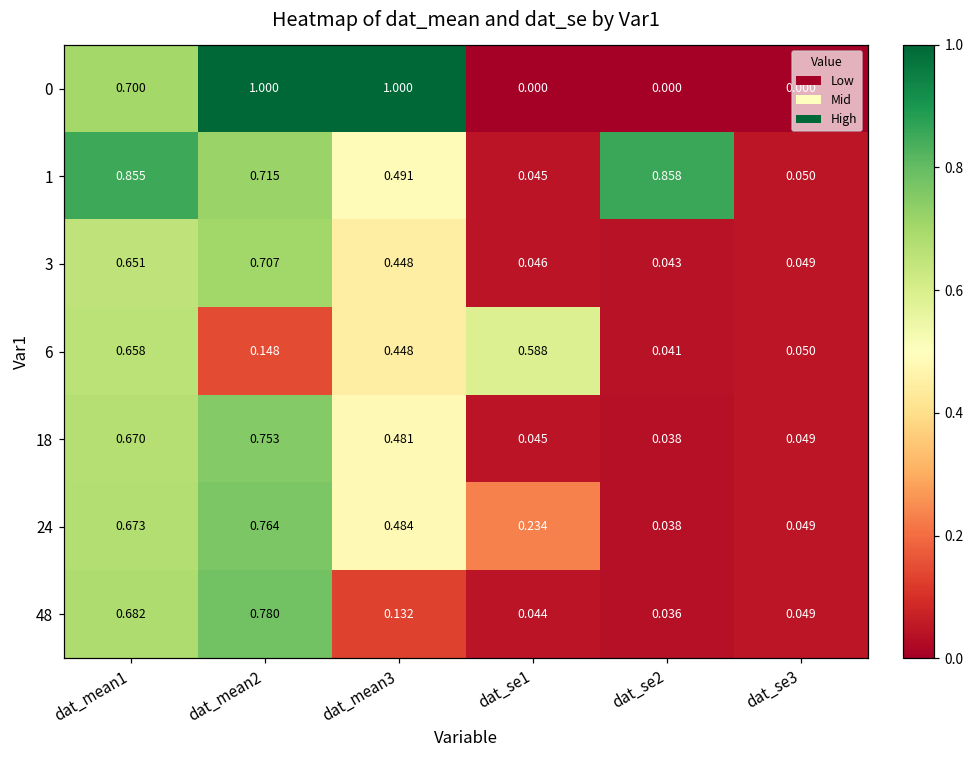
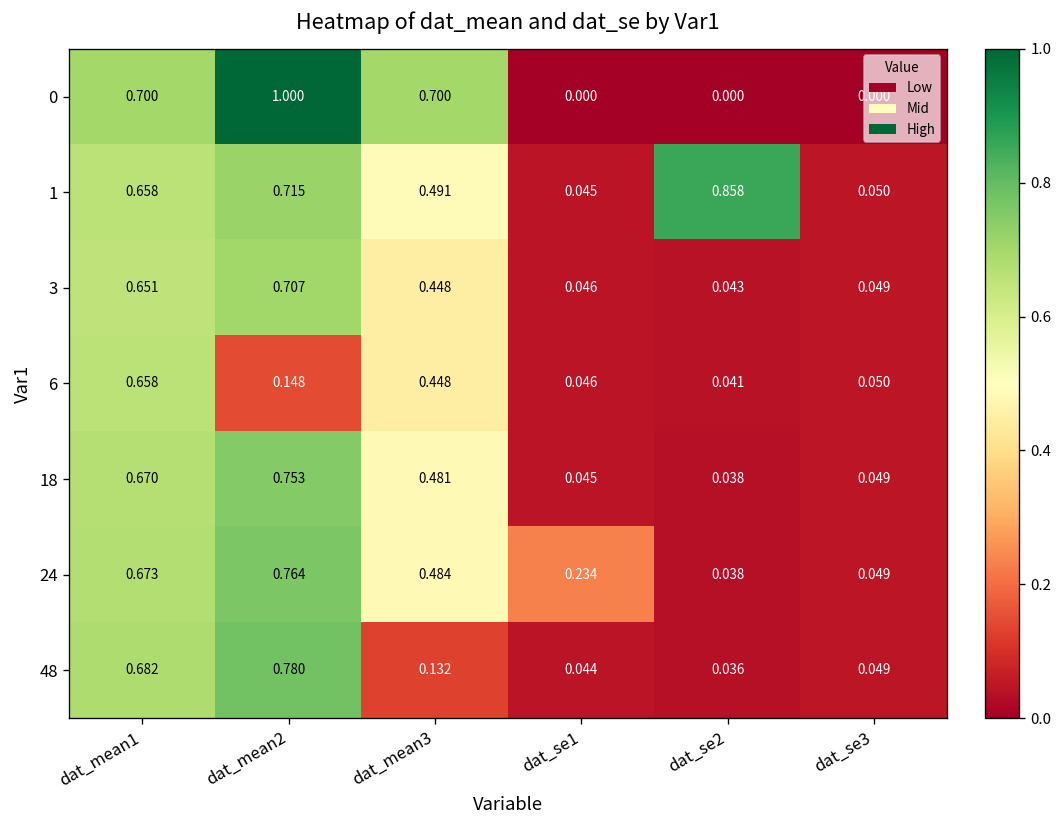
0, dat_mean3: 1.000 -> 0.700
1, dat_mean1: 0.855 -> 0.658
6, dat_se1: 0.588 -> 0.046
